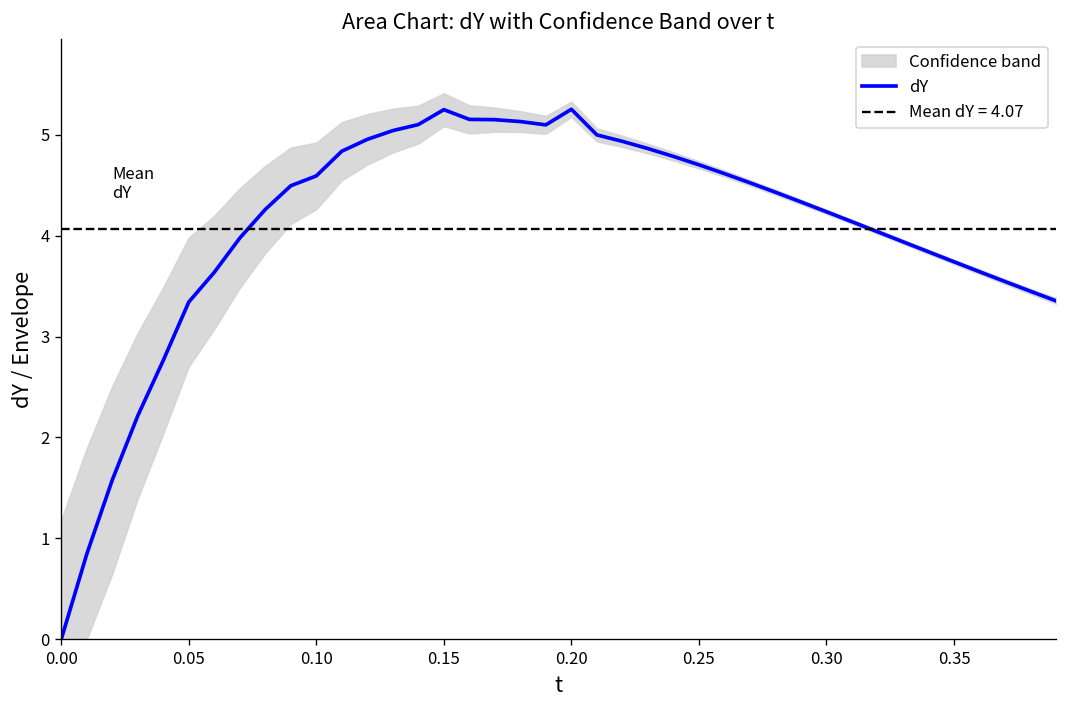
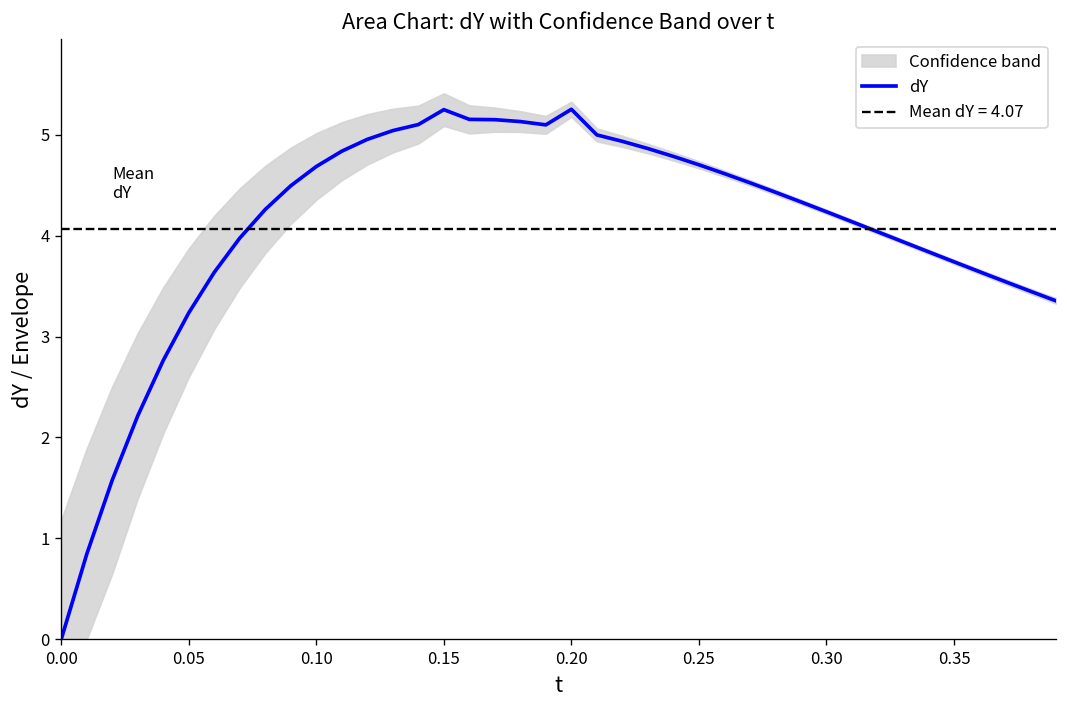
dY, 0.05: 3.3 -> 3.2
dY, 0.10: 4.6 -> 4.7
